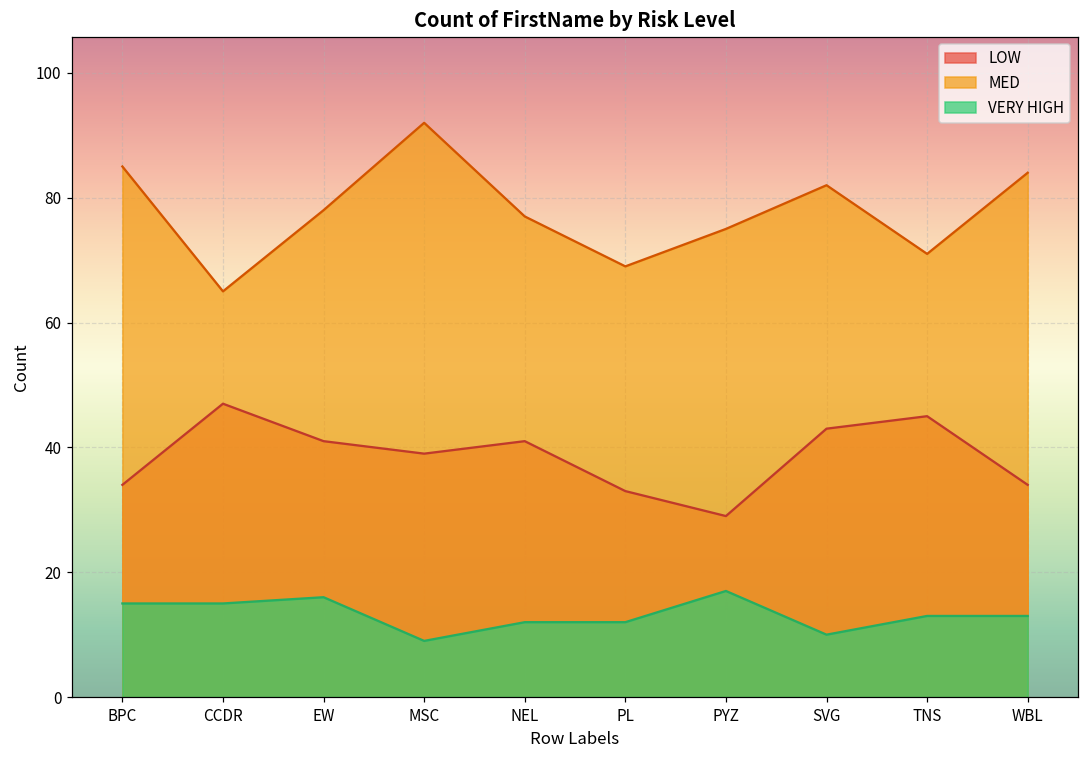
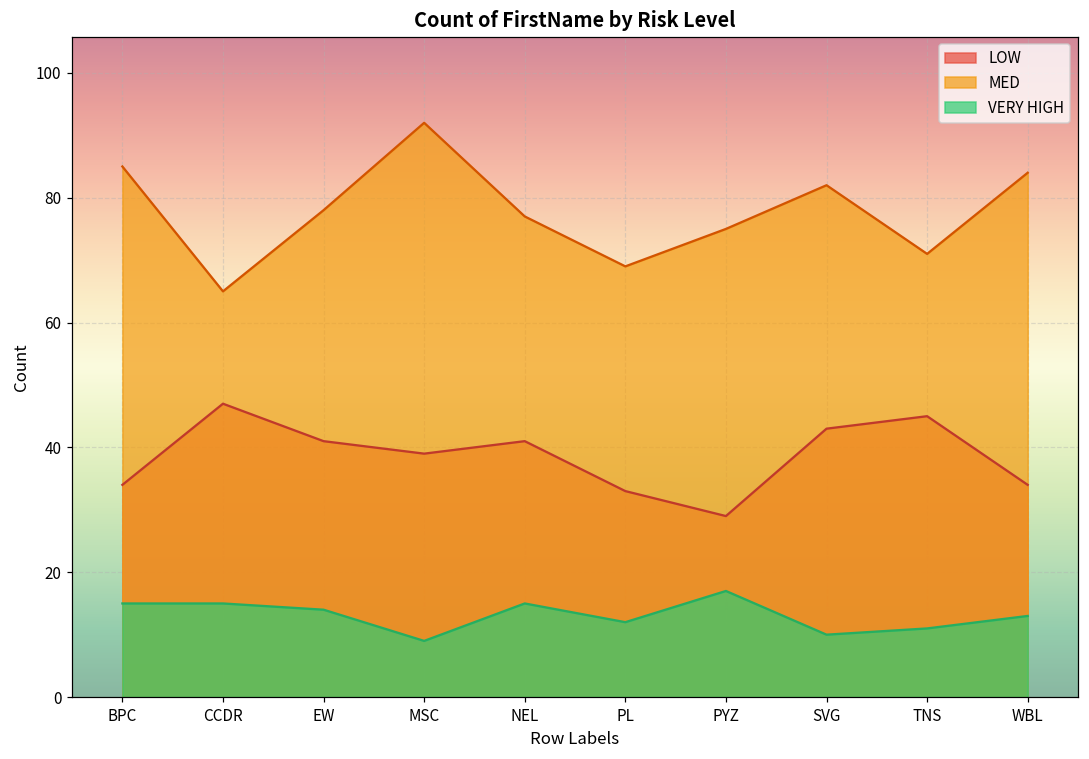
VERY HIGH, EW: 16 -> 14
VERY HIGH, NEL: 12 -> 15
VERY HIGH, TNS: 13 -> 11
